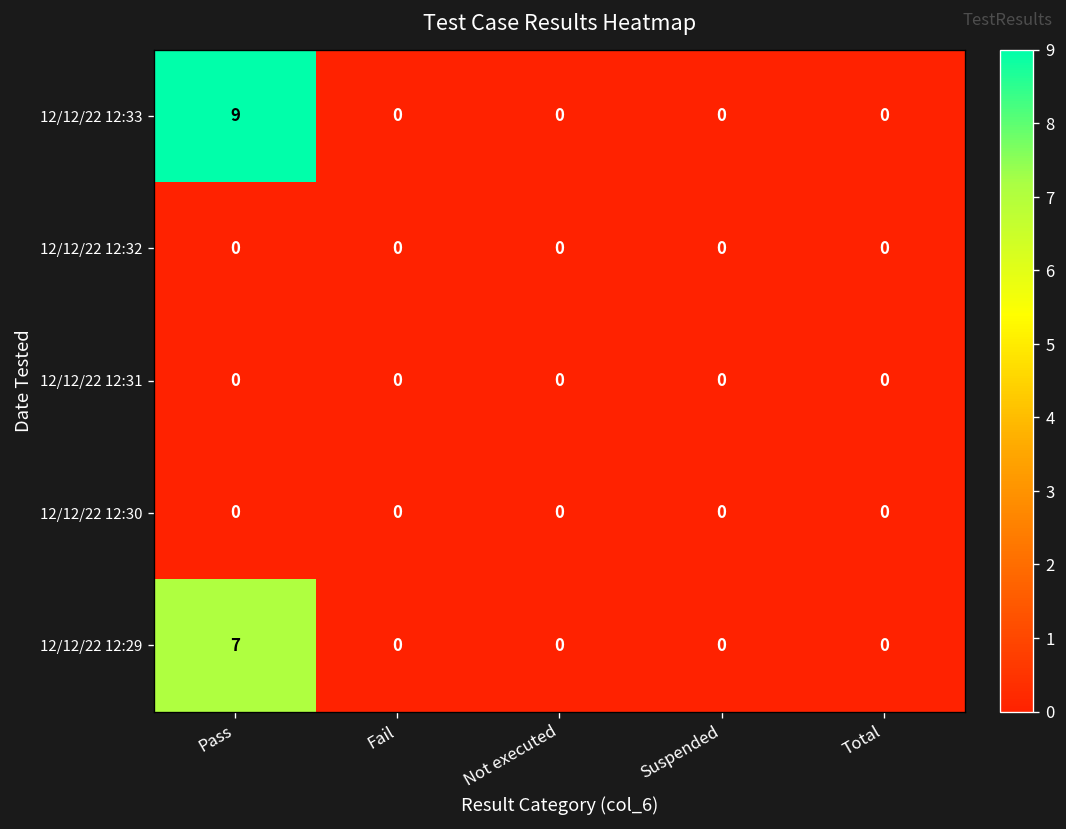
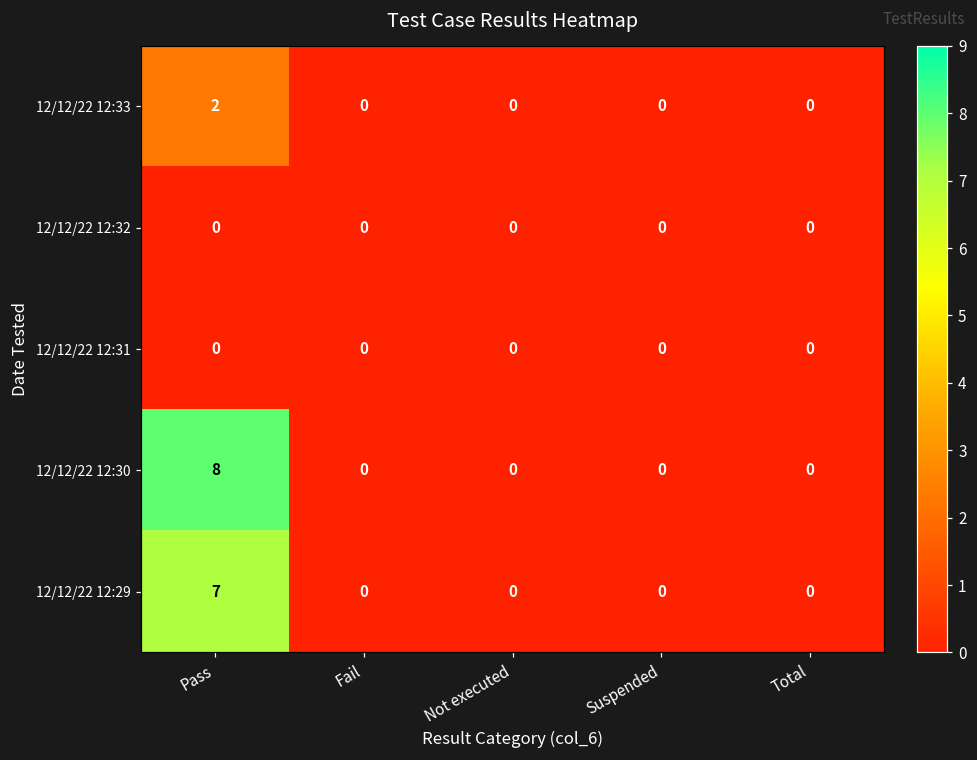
12/12/22 12:33, Pass: 9 -> 2
12/12/22 12:30, Pass: 0 -> 8
